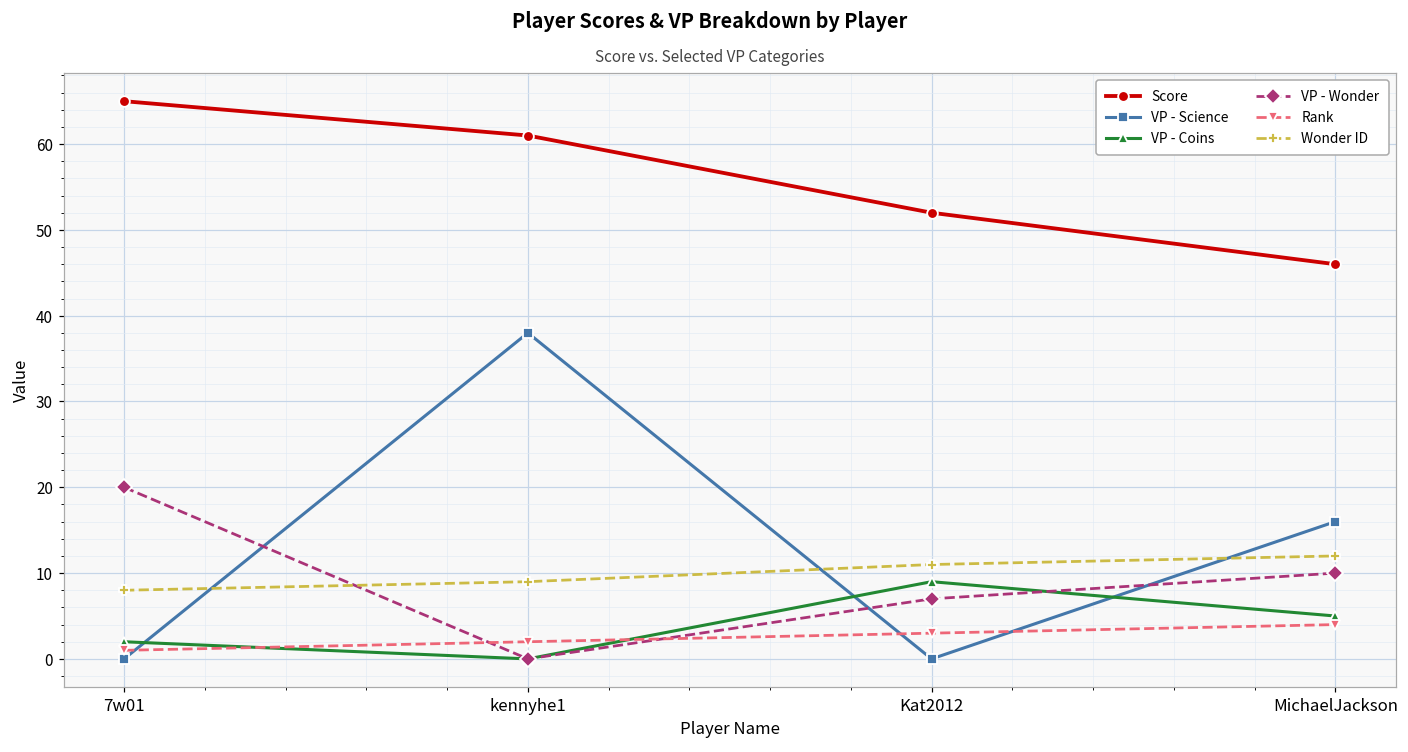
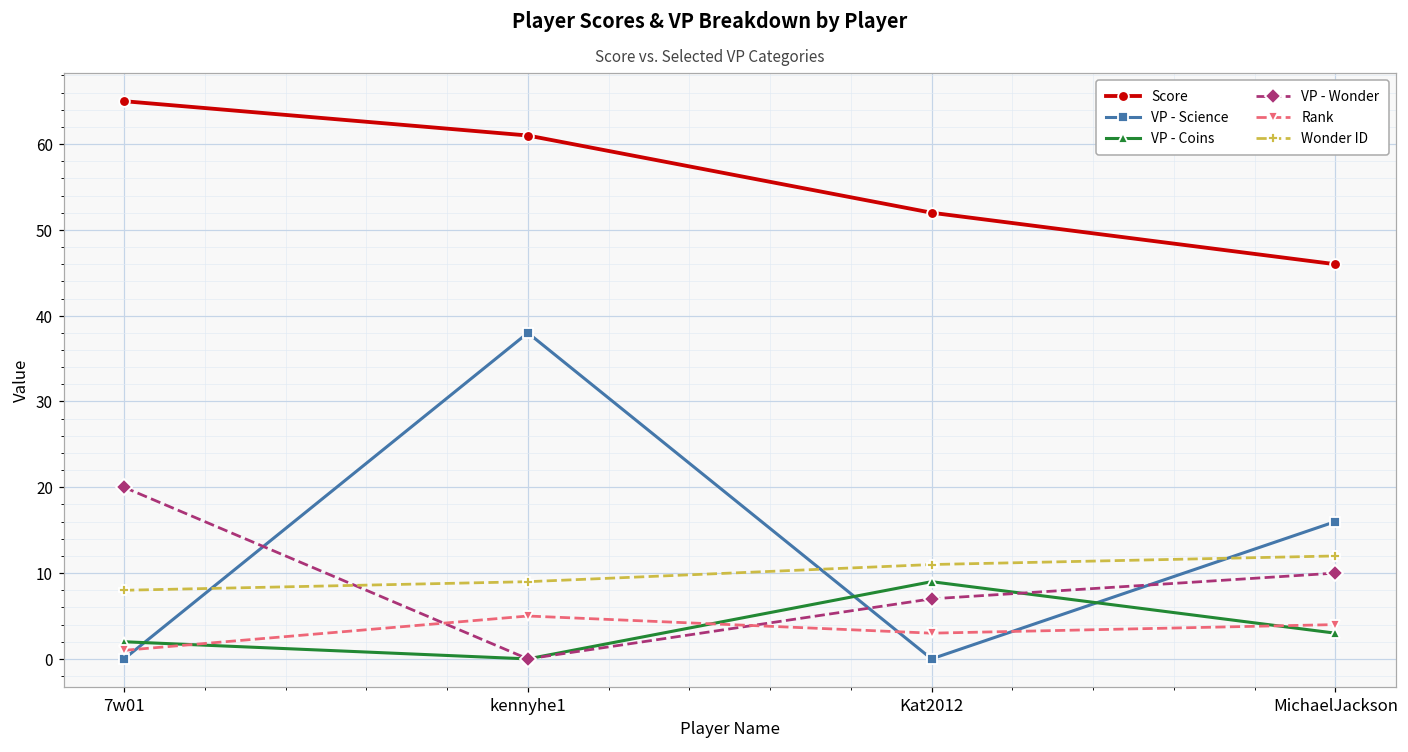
Rank, kennyhe1: 2 -> 5
VP - Coins, MichaelJackson: 5 -> 3
